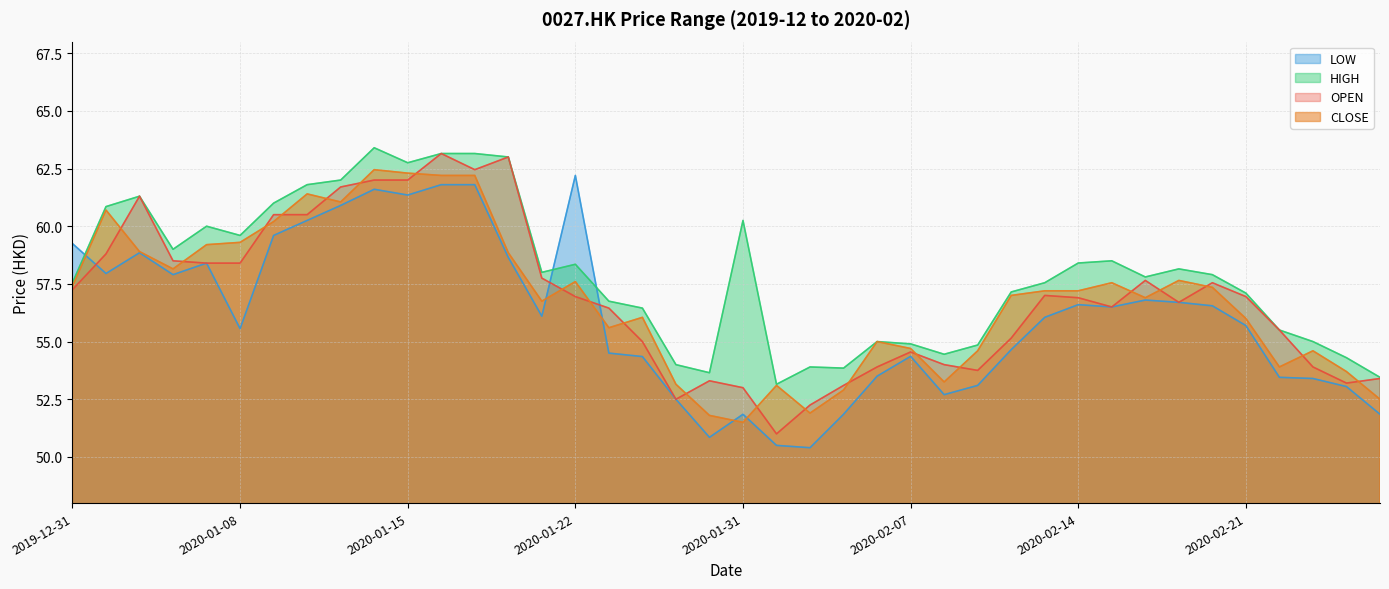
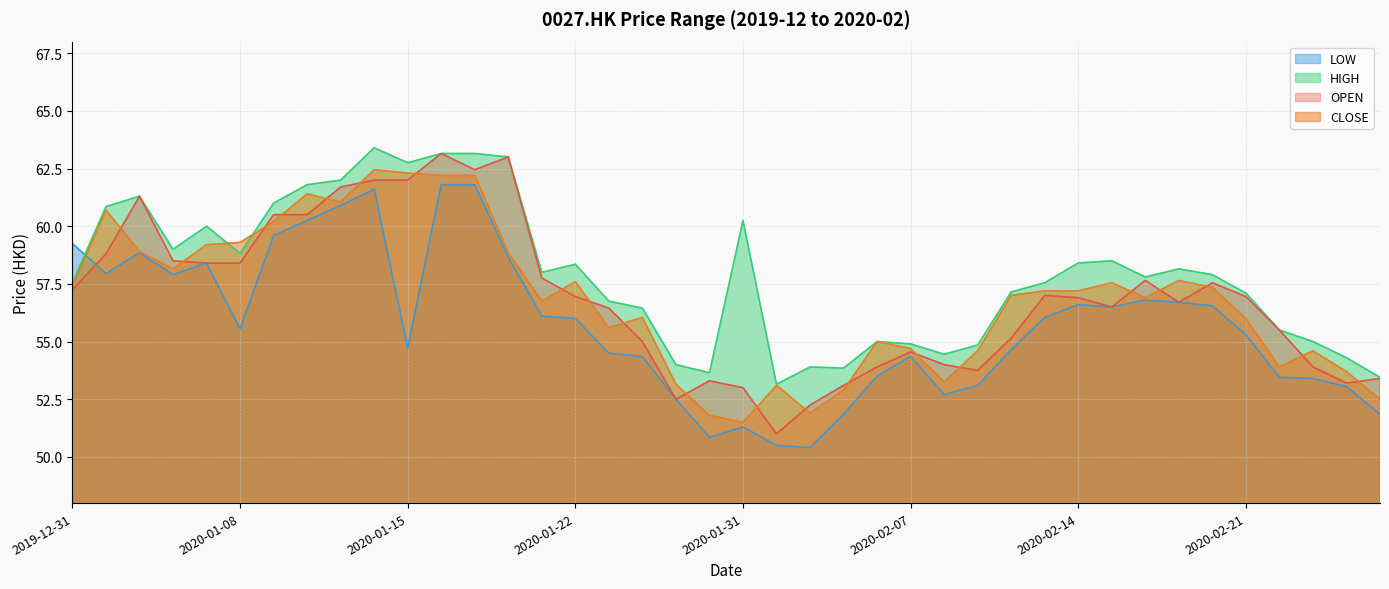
HIGH, 2020-01-08: 59.6 -> 58.8
LOW, 2020-01-15: 61.3 -> 54.7
LOW, 2020-01-22: 62.2 -> 56.0
LOW, 2020-01-31: 51.8 -> 51.3
LOW, 2020-02-21: 55.7 -> 55.3
